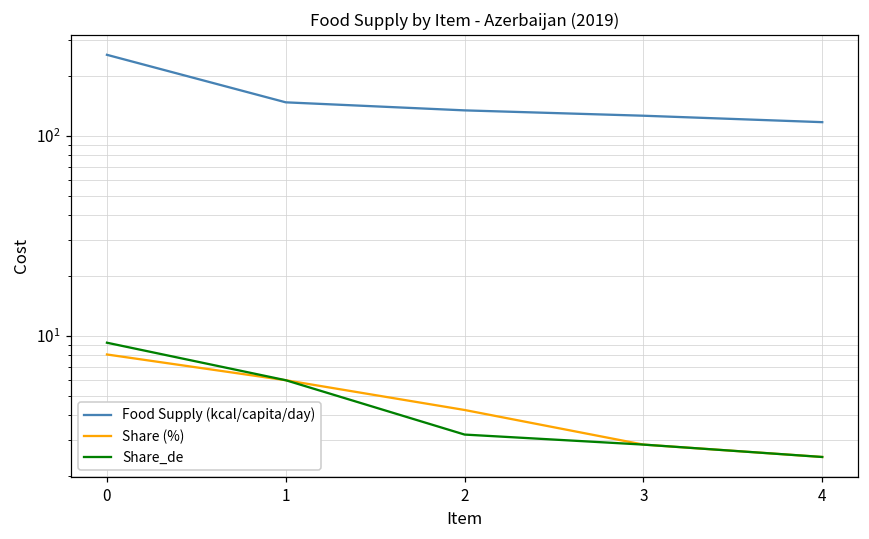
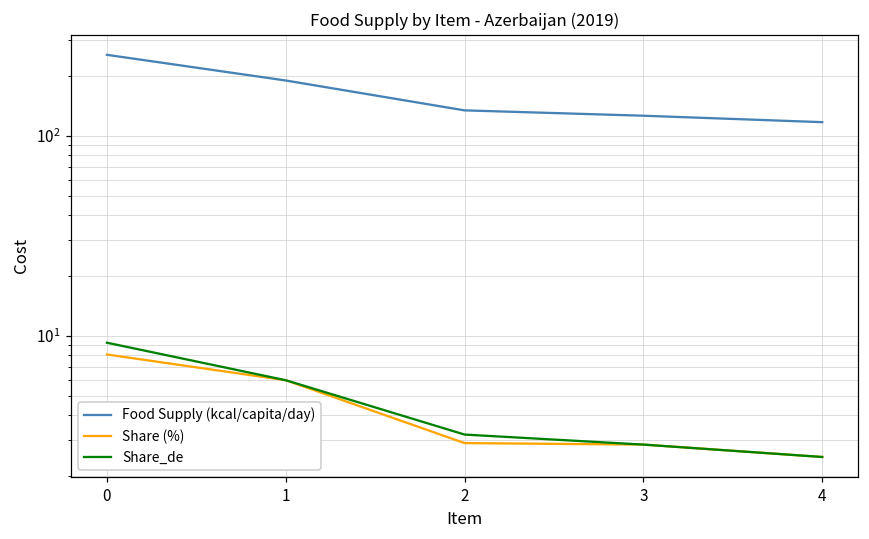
Food Supply (kcal/capita/day), 1: 150 -> 190
Share (%), 2: 4.3 -> 2.9
